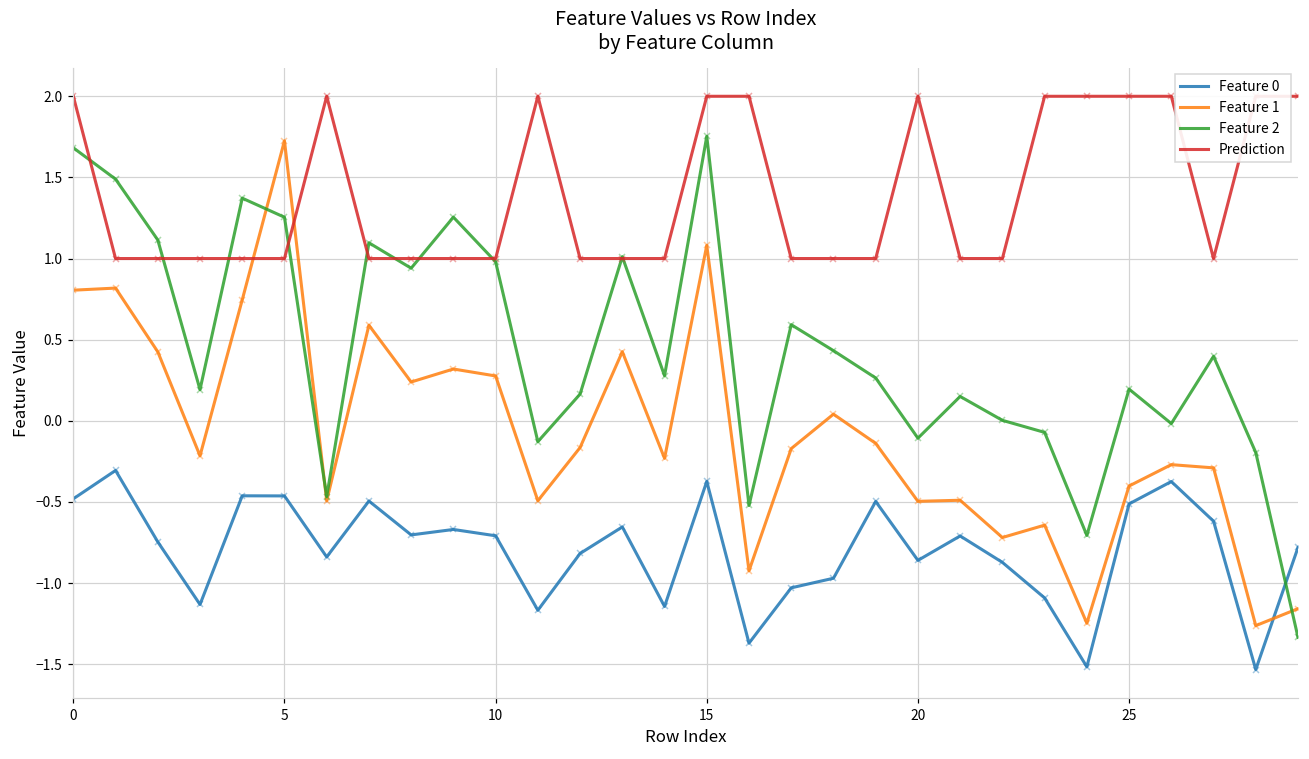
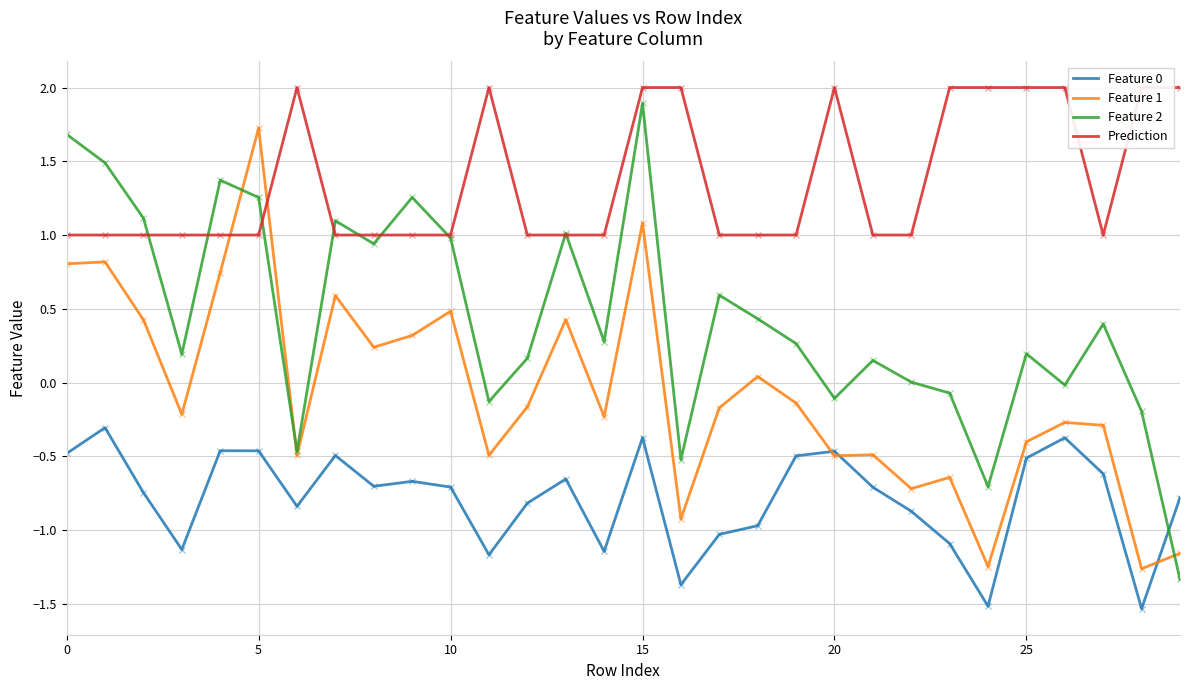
Prediction, 0: 2 -> 1
Feature 1, 10: 0.28 -> 0.48
Feature 2, 15: 1.75 -> 1.89
Feature 0, 20: -0.86 -> -0.47
